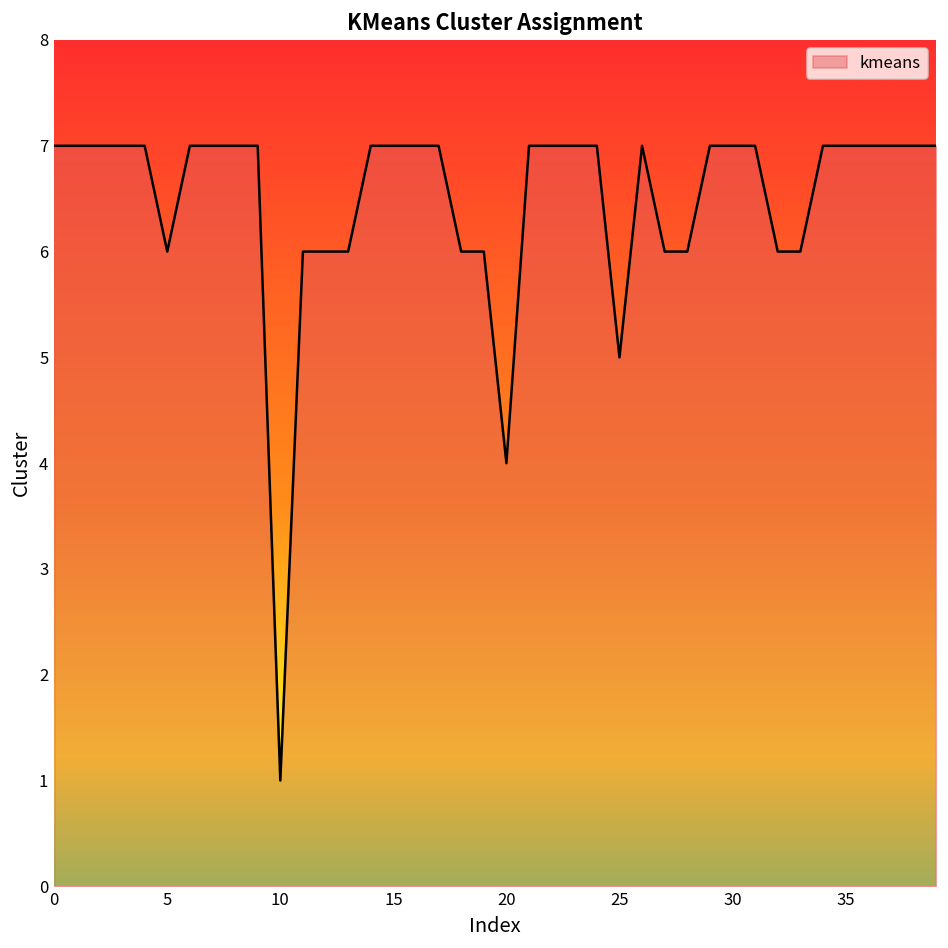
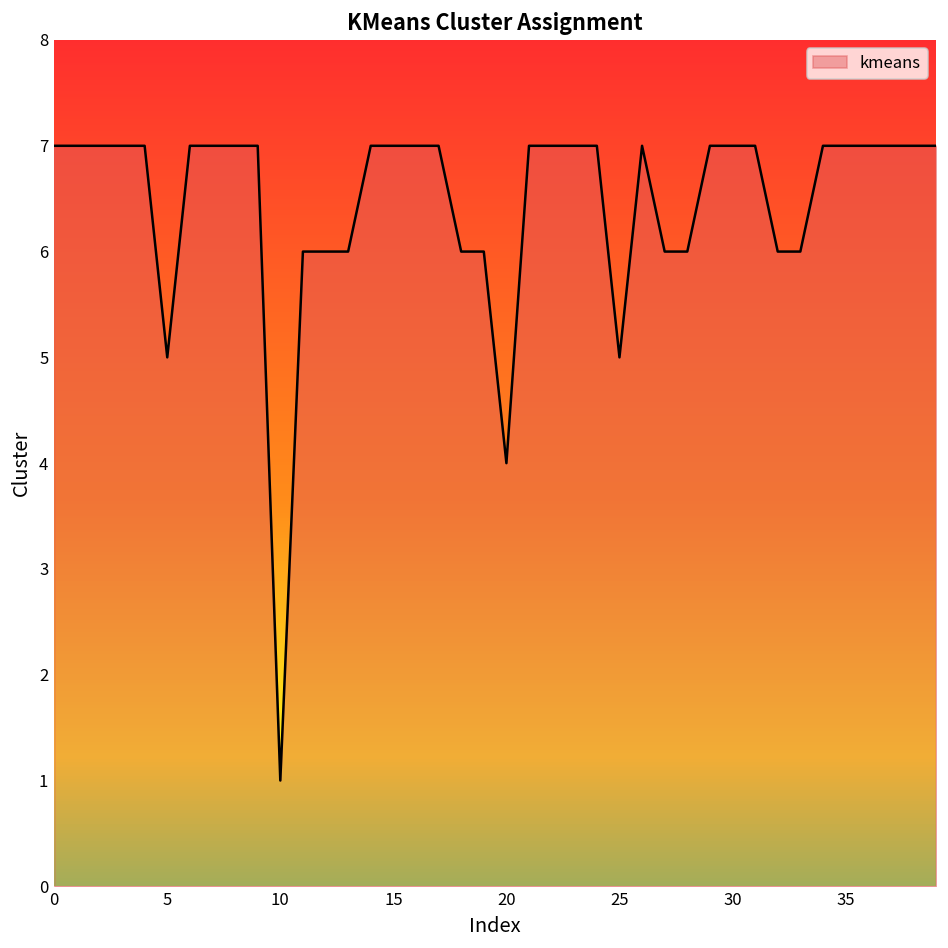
5: 6 -> 5
